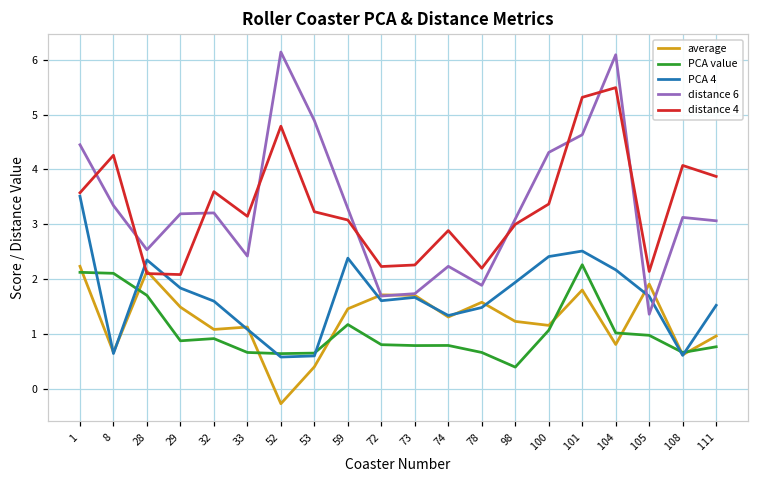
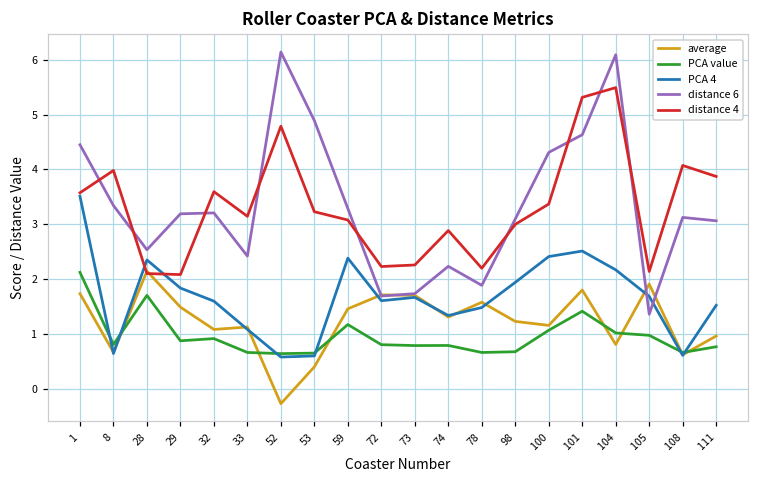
average, 1: 2.2 -> 1.7
PCA value, 8: 2.1 -> 0.8
distance 4, 8: 4.3 -> 4.0
PCA value, 98: 0.4 -> 0.7
PCA value, 101: 2.3 -> 1.4
